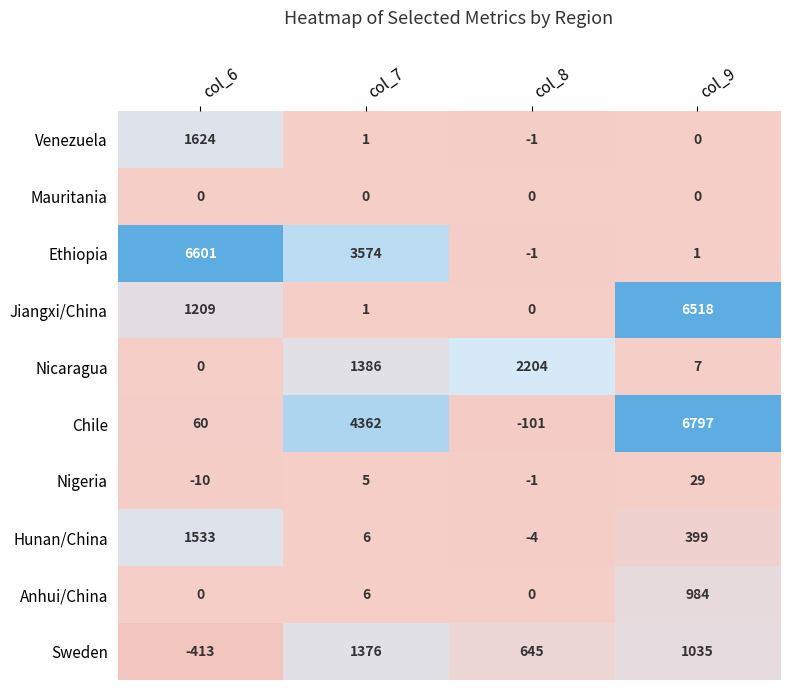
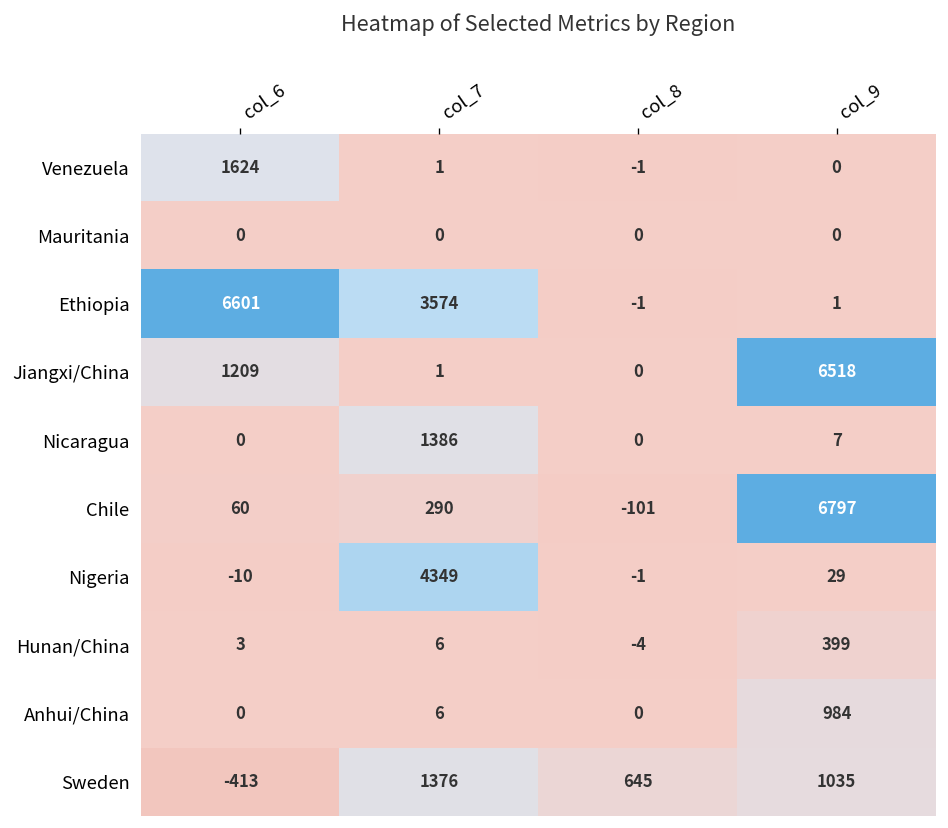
Nicaragua, col_8: 2204 -> 0
Chile, col_7: 4362 -> 290
Nigeria, col_7: 5 -> 4349
Hunan/China, col_6: 1533 -> 3
